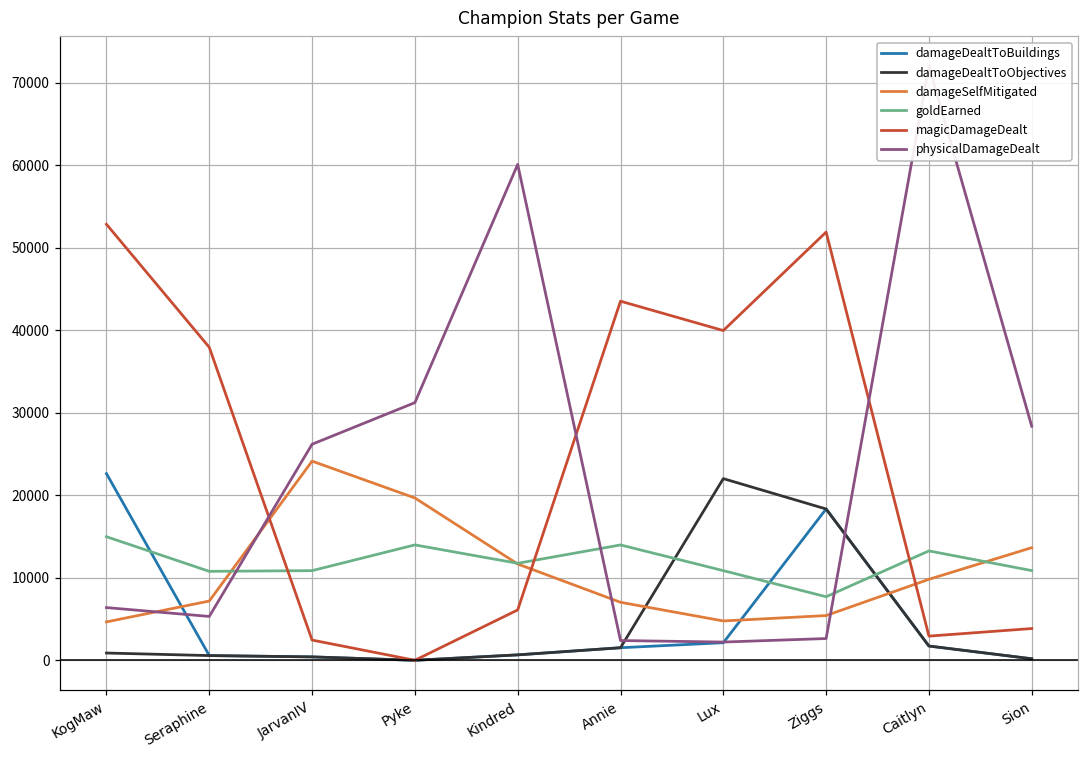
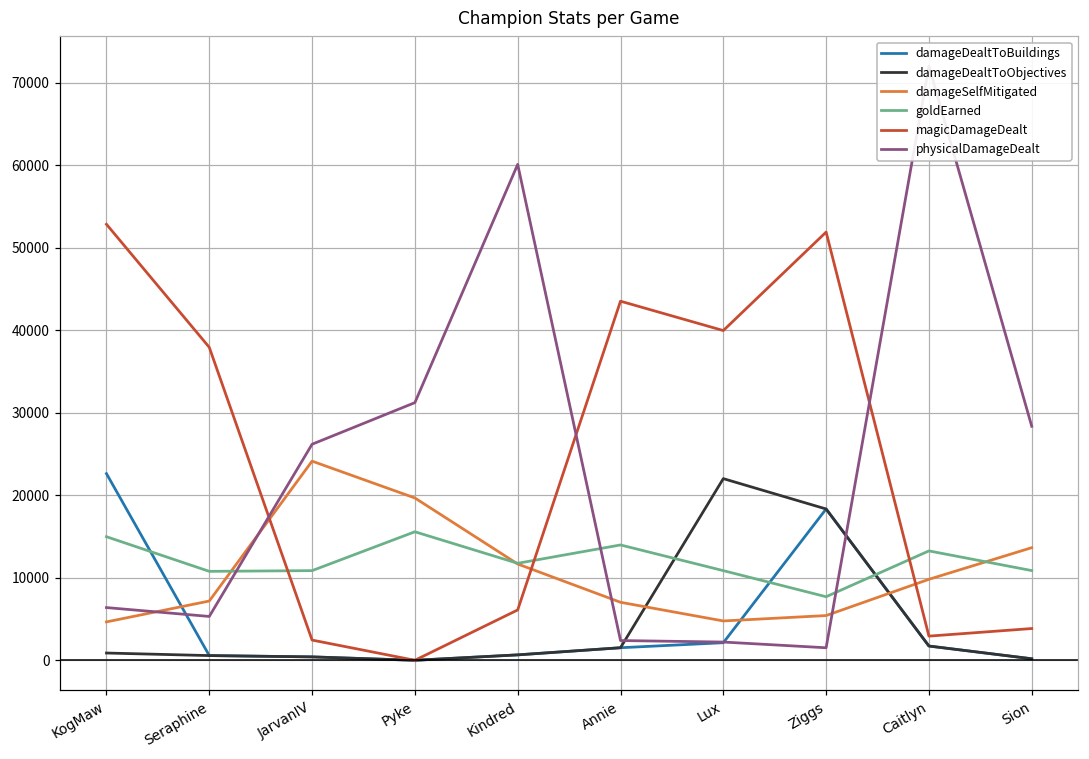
goldEarned, Pyke: 14000 -> 16000
physicalDamageDealt, Ziggs: 3000 -> 2000
